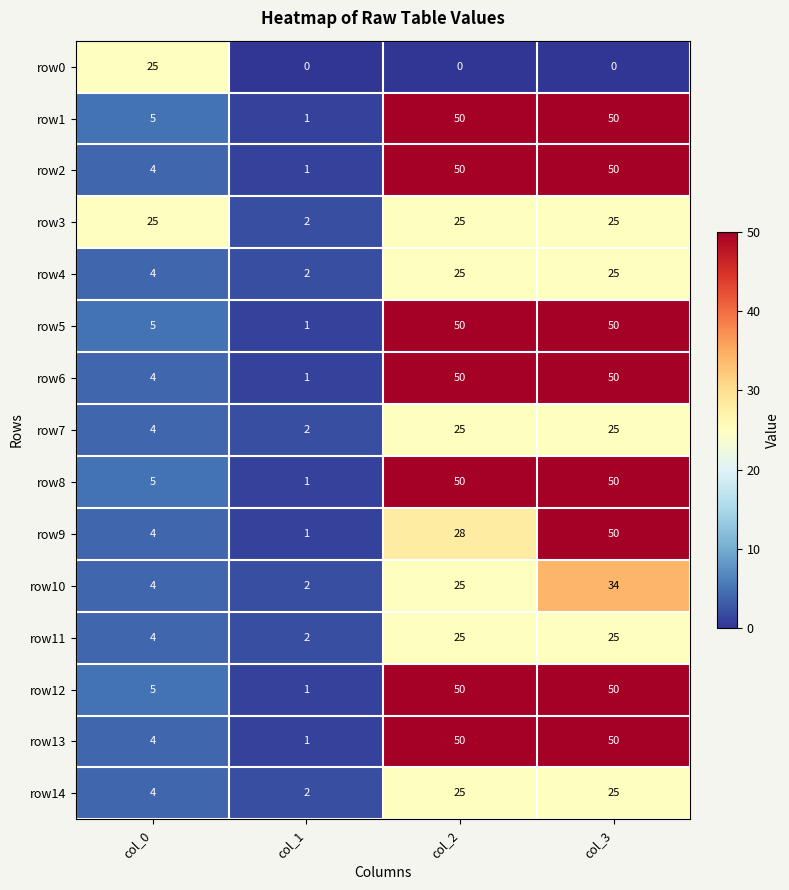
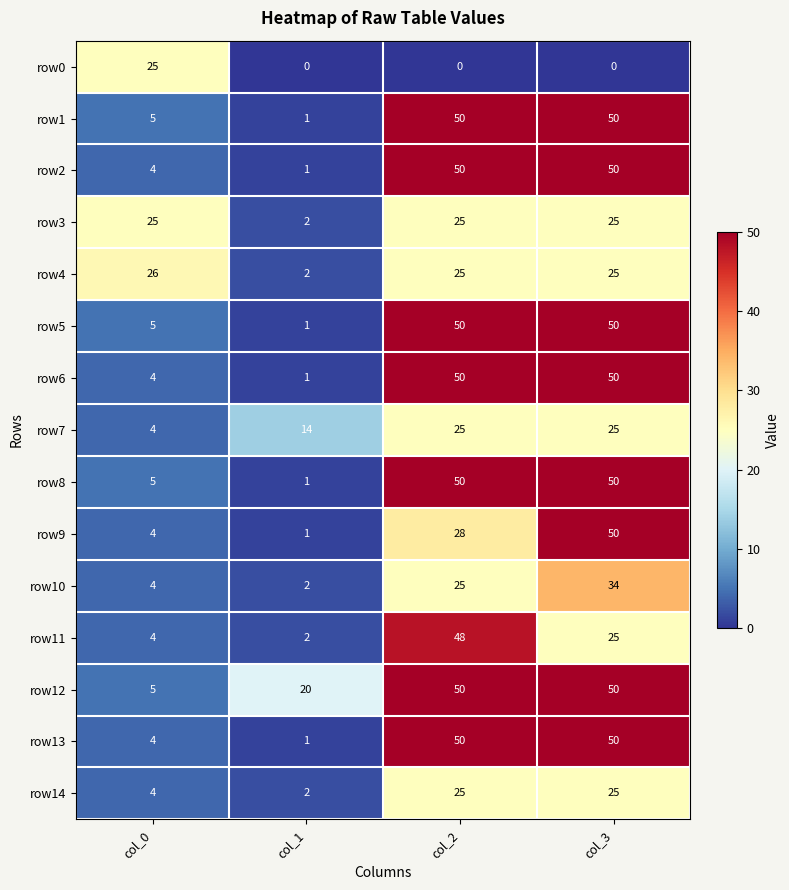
row4, col_0: 4 -> 26
row7, col_1: 2 -> 14
row11, col_2: 25 -> 48
row12, col_1: 1 -> 20
